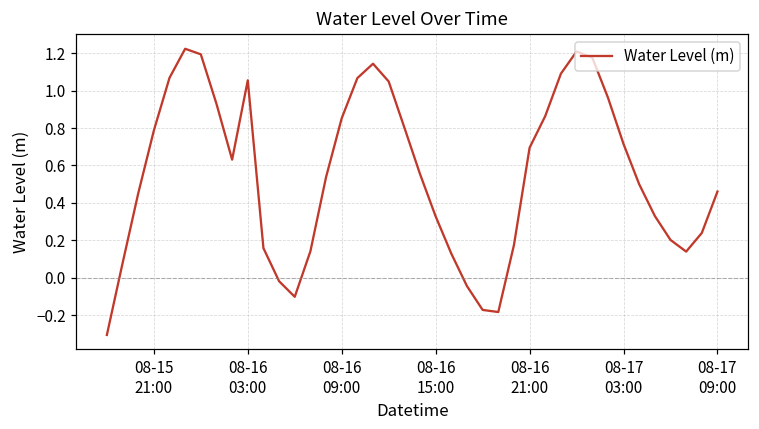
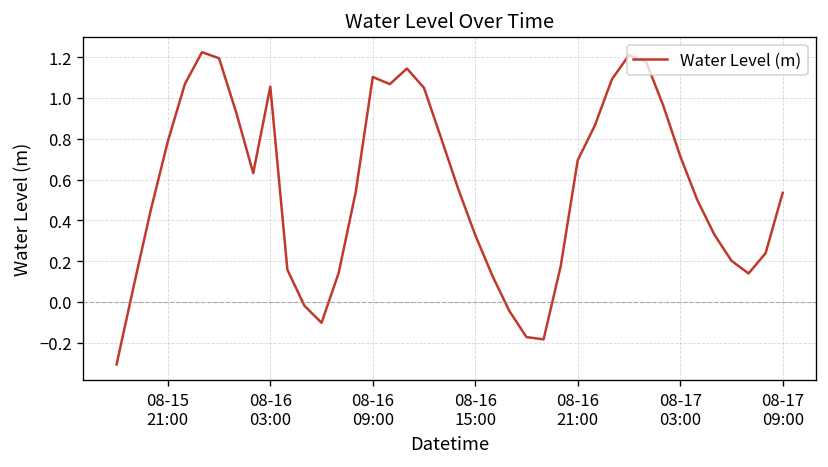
08-16 09:00: 0.85 -> 1.10
08-17 09:00: 0.46 -> 0.53
